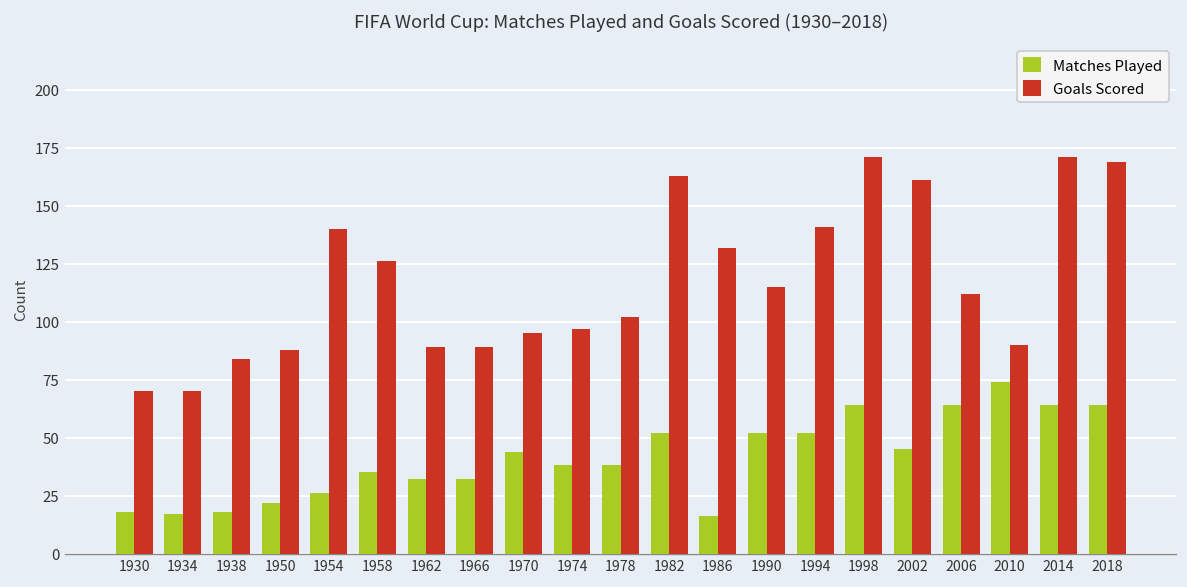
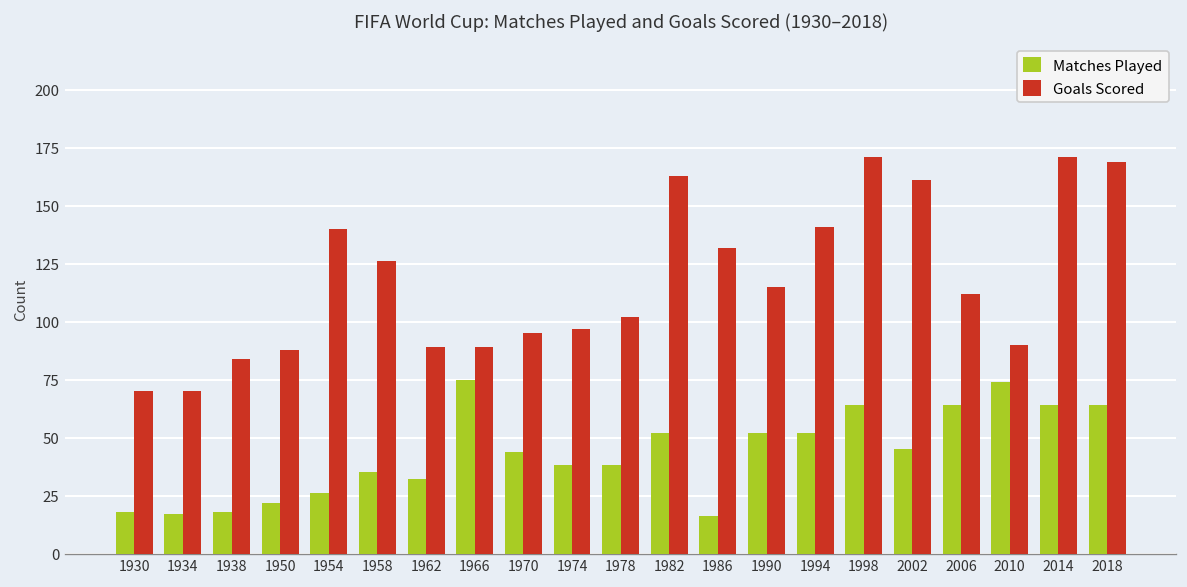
Matches Played, 1966: 32 -> 75
